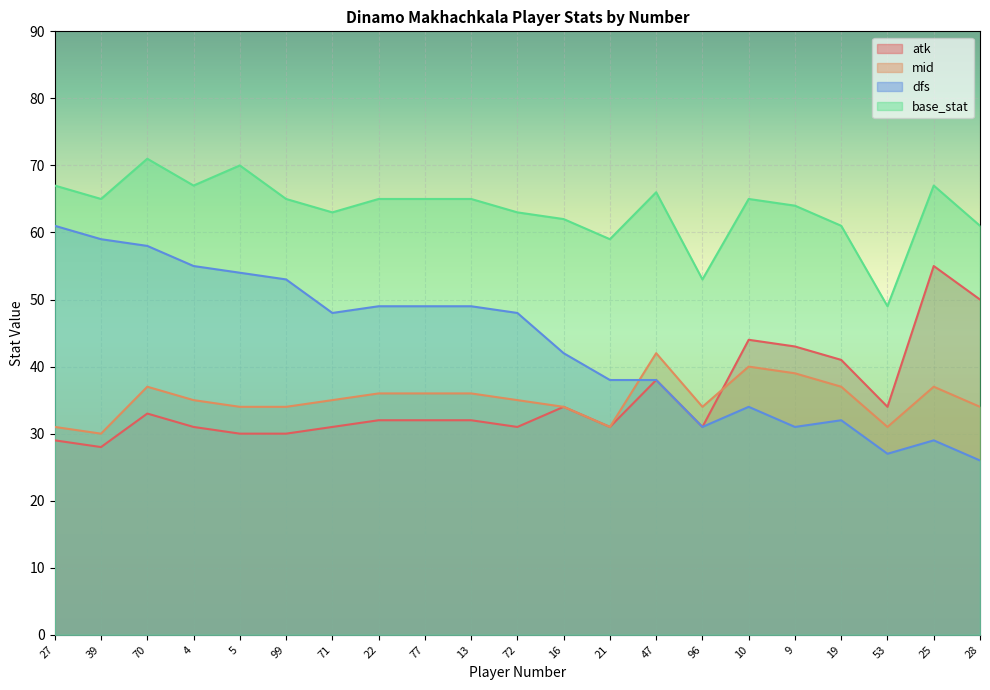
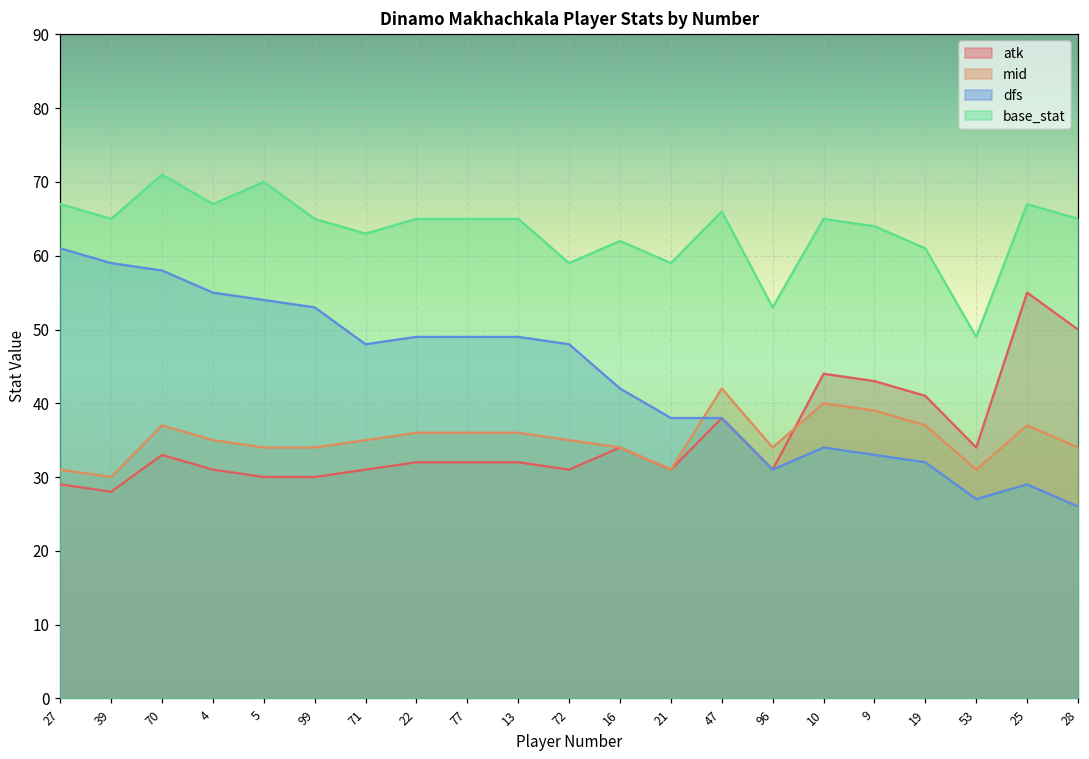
base_stat, 72: 63 -> 59
dfs, 9: 31 -> 33
base_stat, 28: 61 -> 65
